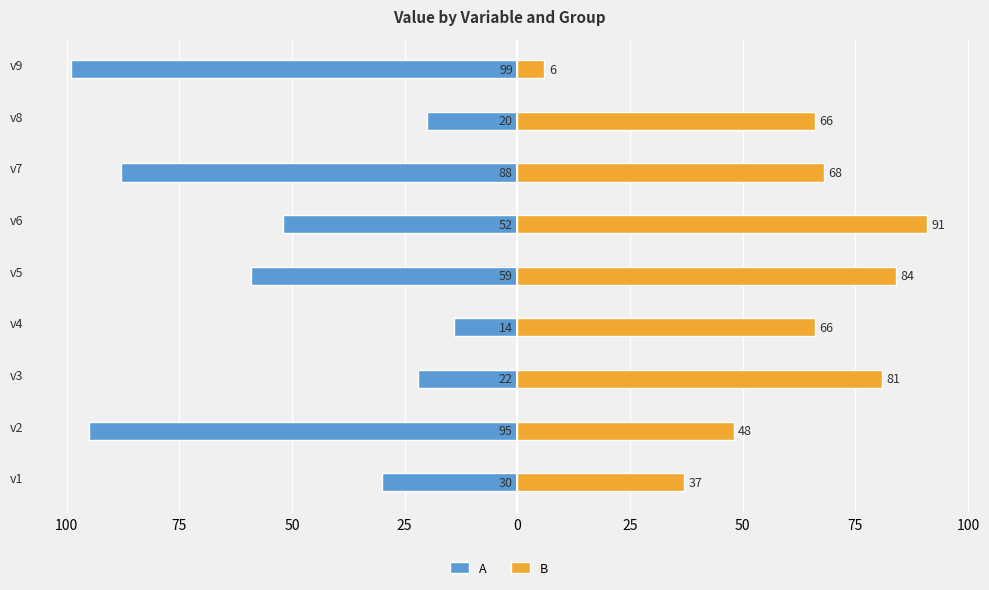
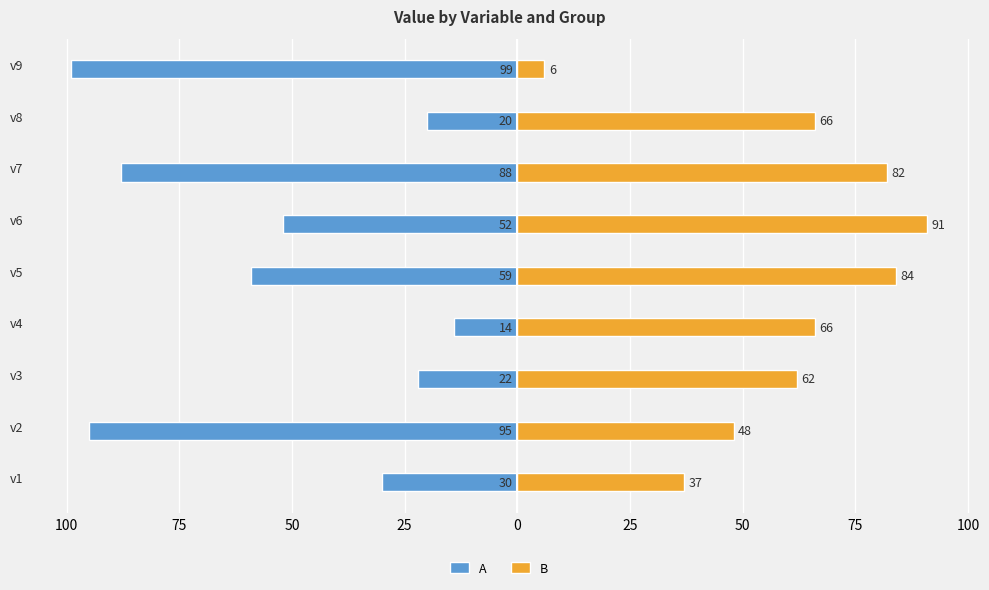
B, v7: 68 -> 82
B, v3: 81 -> 62
